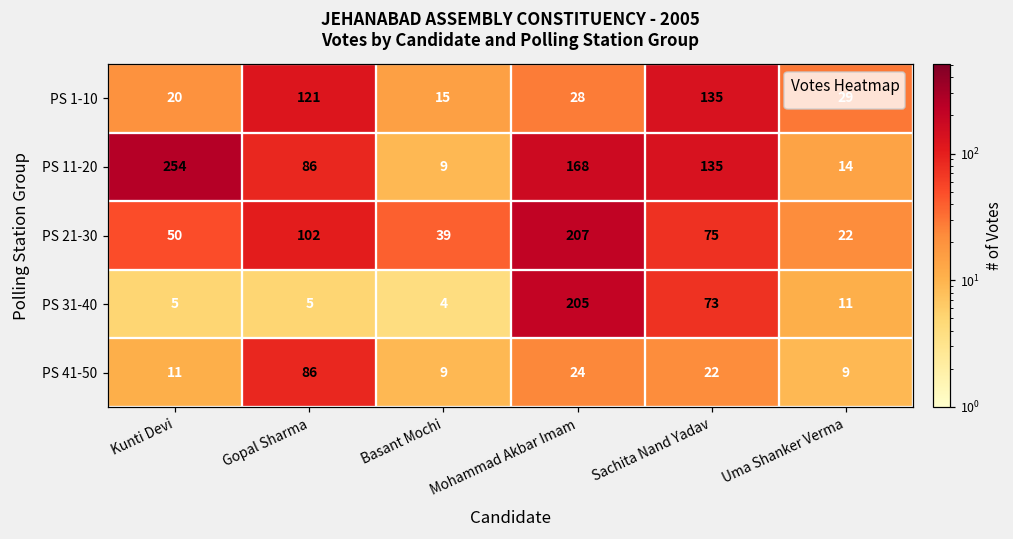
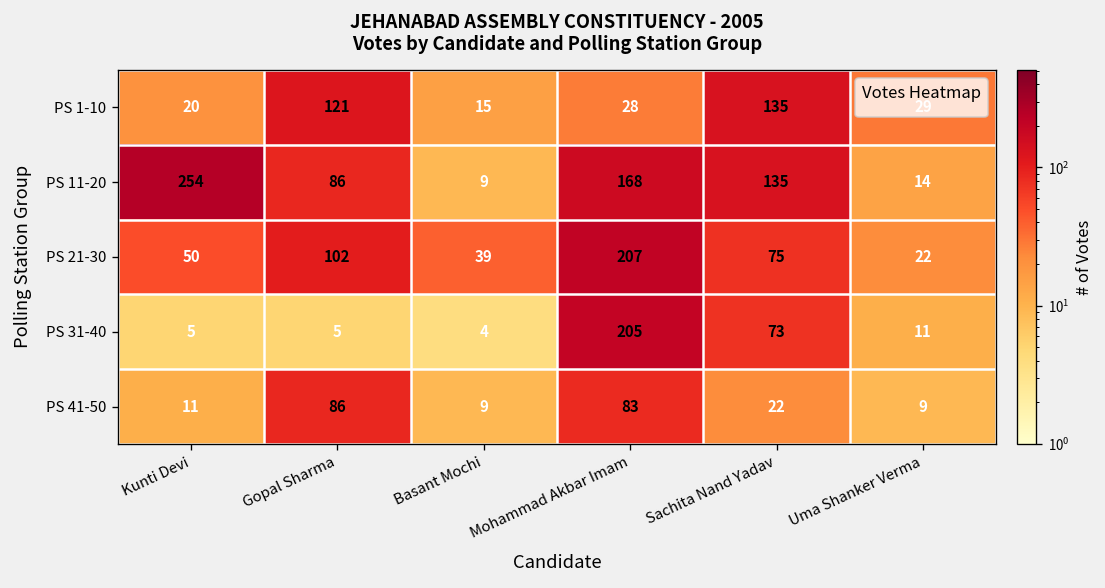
PS 41-50, Mohammad Akbar Imam: 24 -> 83
